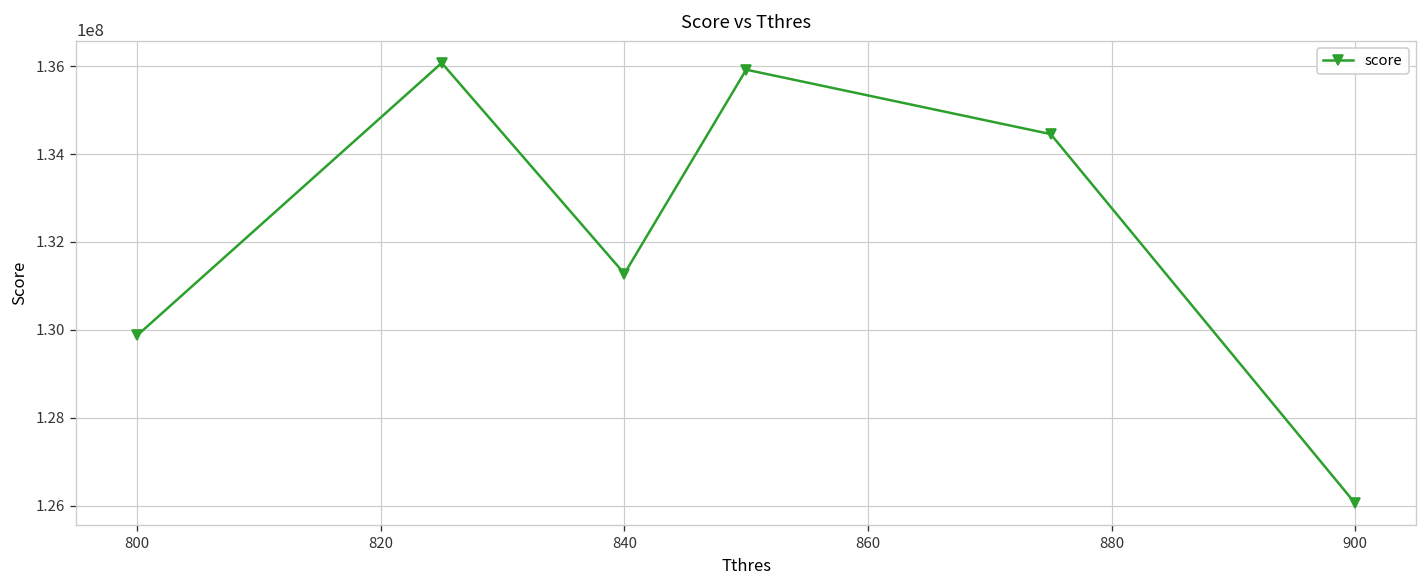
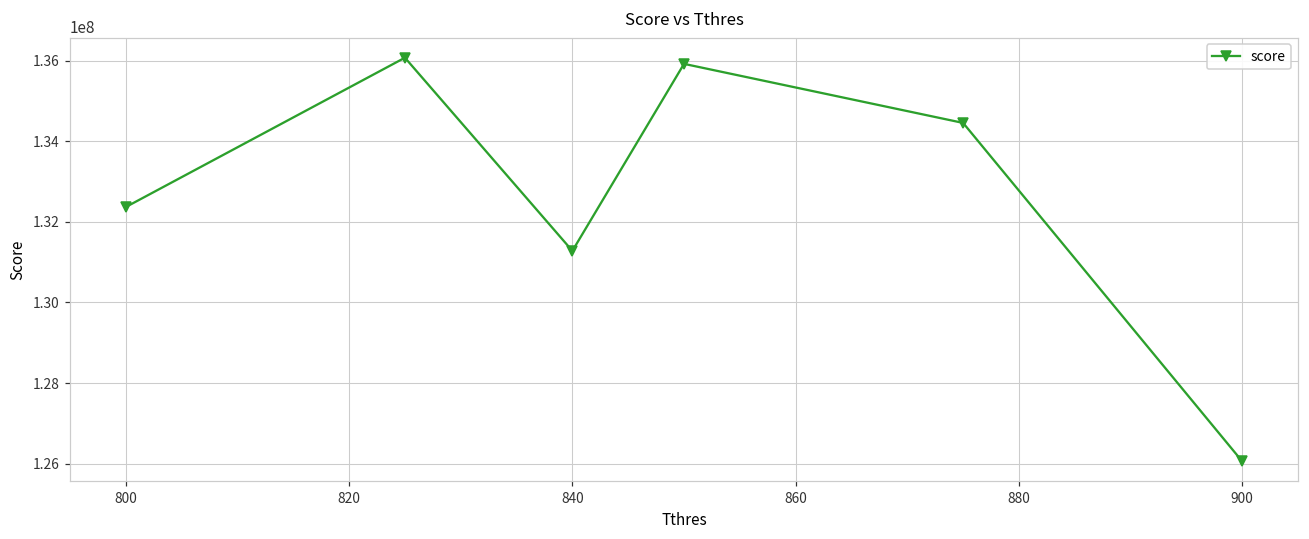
800: 129900000 -> 132400000
